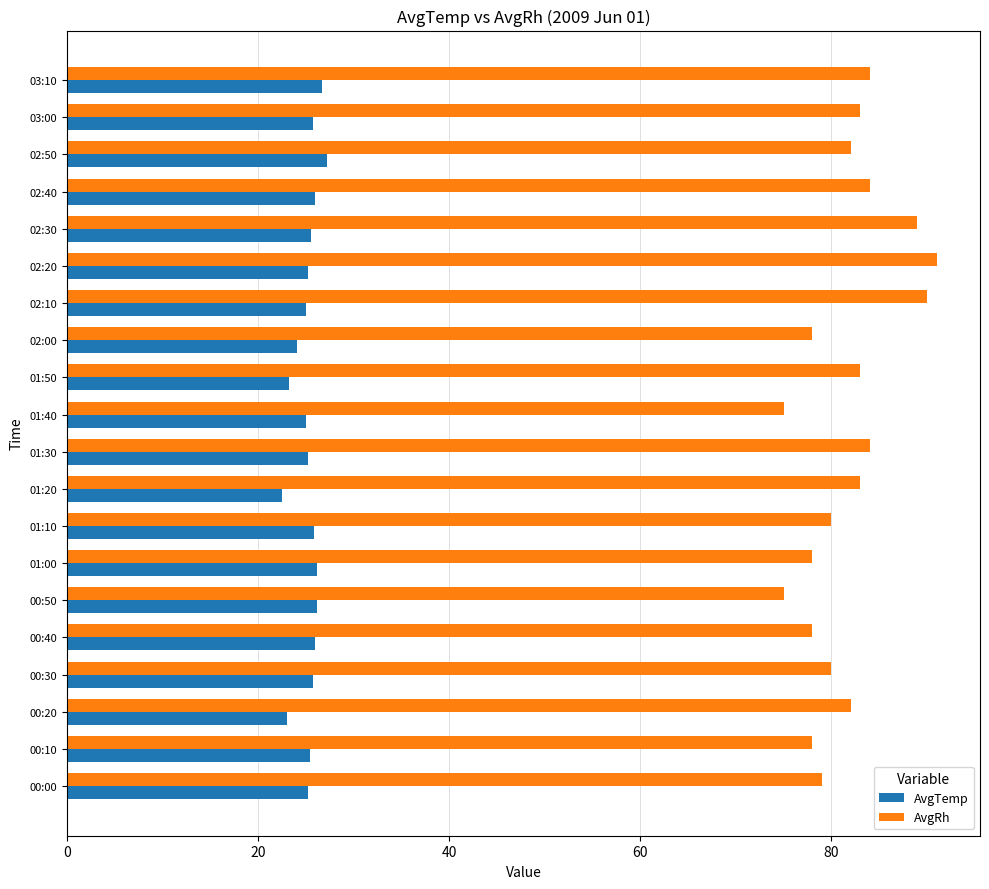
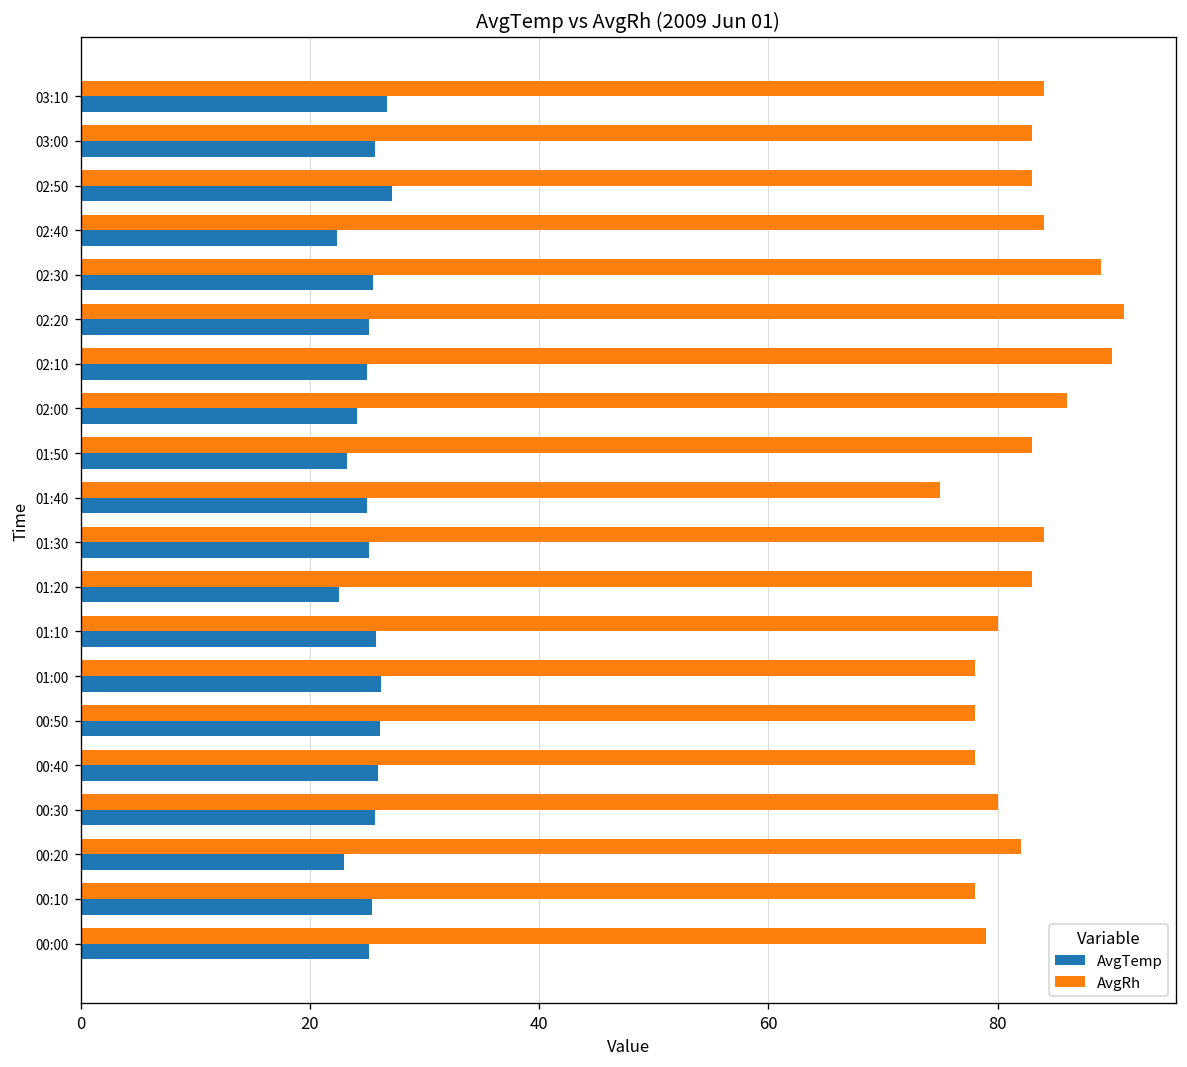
AvgRh, 02:50: 82 -> 83
AvgTemp, 02:40: 26 -> 22
AvgRh, 02:00: 78 -> 86
AvgRh, 00:50: 75 -> 78
